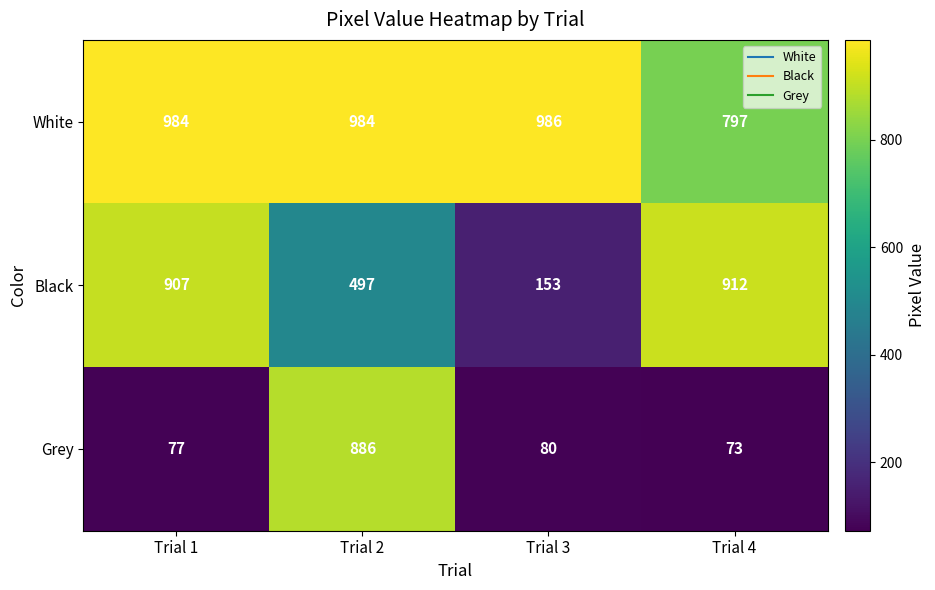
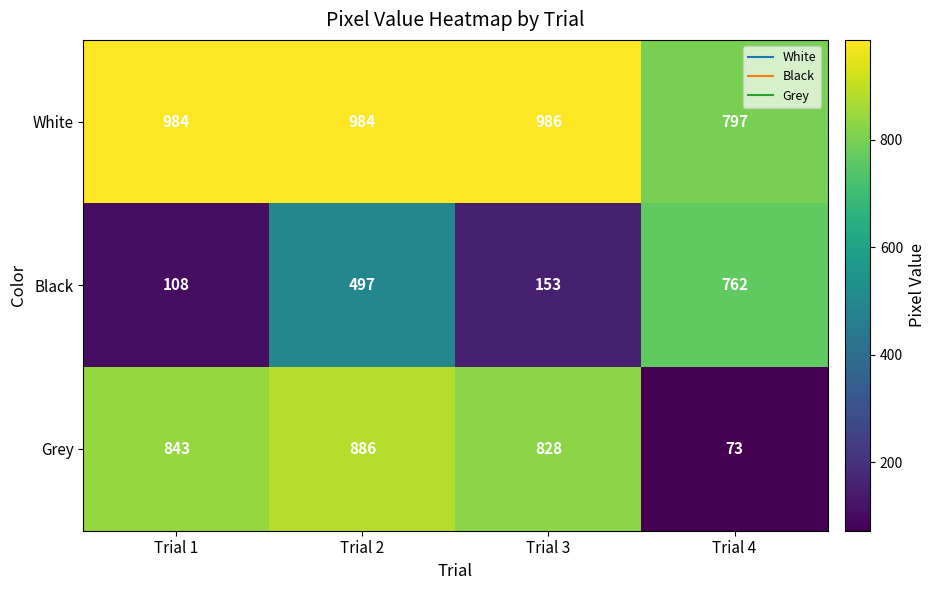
Black, Trial 1: 907 -> 108
Black, Trial 4: 912 -> 762
Grey, Trial 1: 77 -> 843
Grey, Trial 3: 80 -> 828
